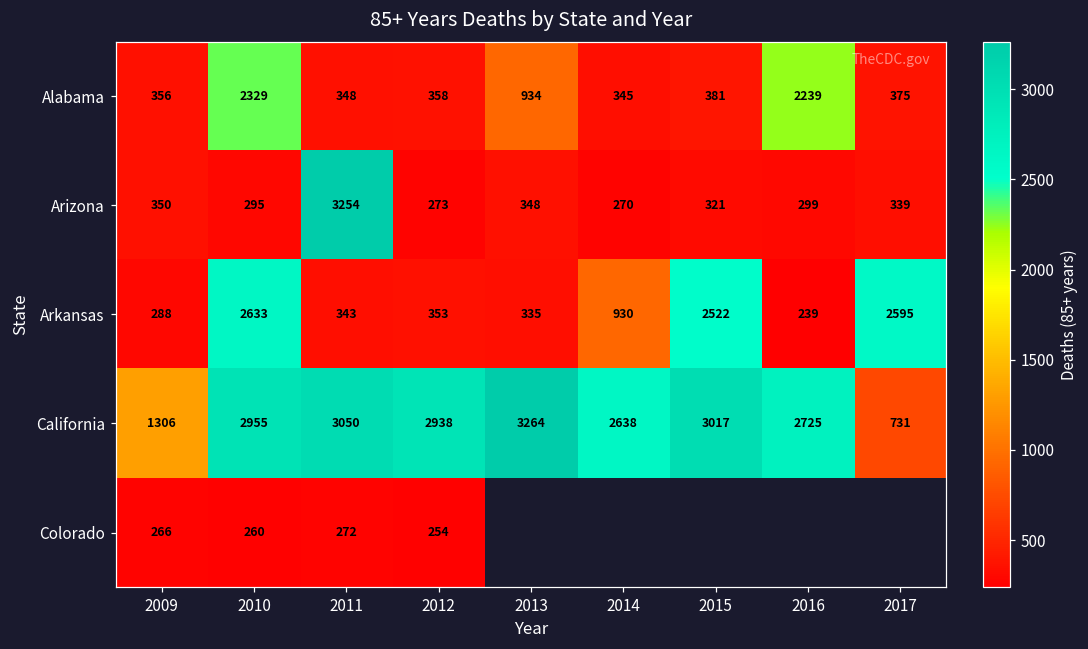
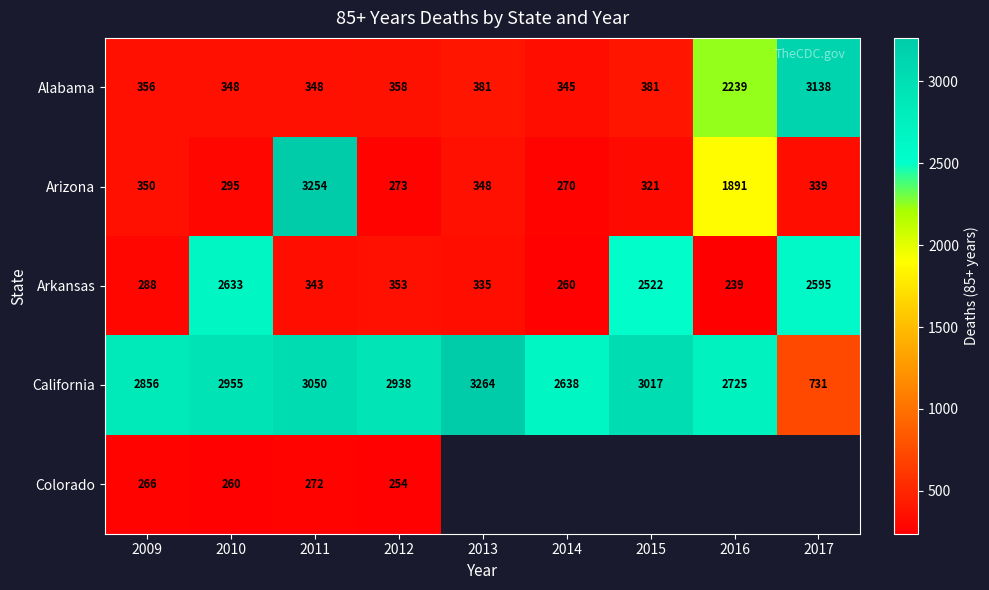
Alabama, 2010: 2329 -> 348
Alabama, 2013: 934 -> 381
Alabama, 2017: 375 -> 3138
Arizona, 2016: 299 -> 1891
Arkansas, 2014: 930 -> 260
California, 2009: 1306 -> 2856
